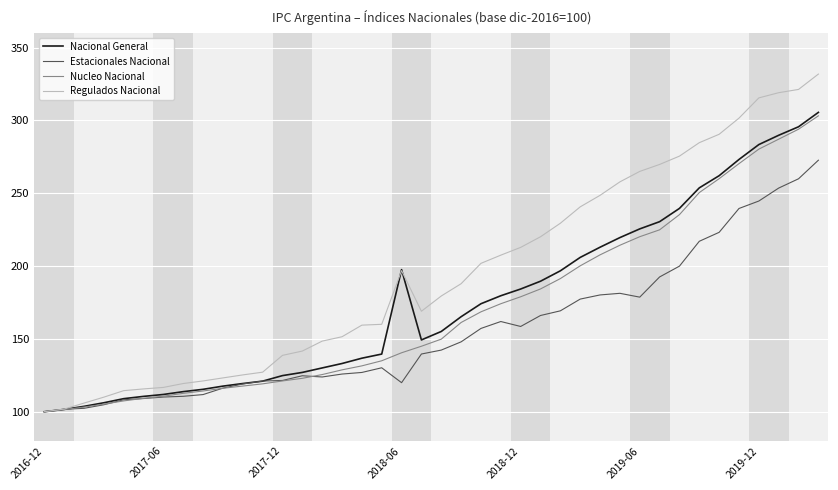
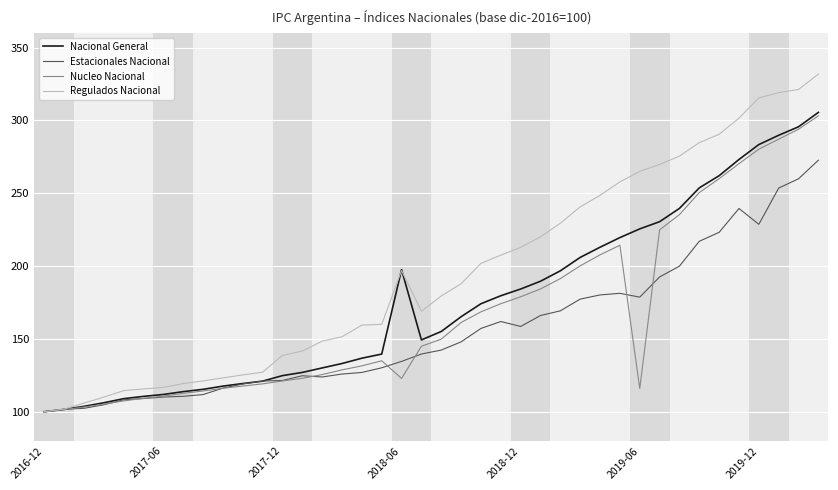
Estacionales Nacional, 2018-06: 120 -> 135
Nucleo Nacional, 2018-06: 140 -> 123
Nucleo Nacional, 2019-06: 220 -> 116
Estacionales Nacional, 2019-12: 245 -> 229
